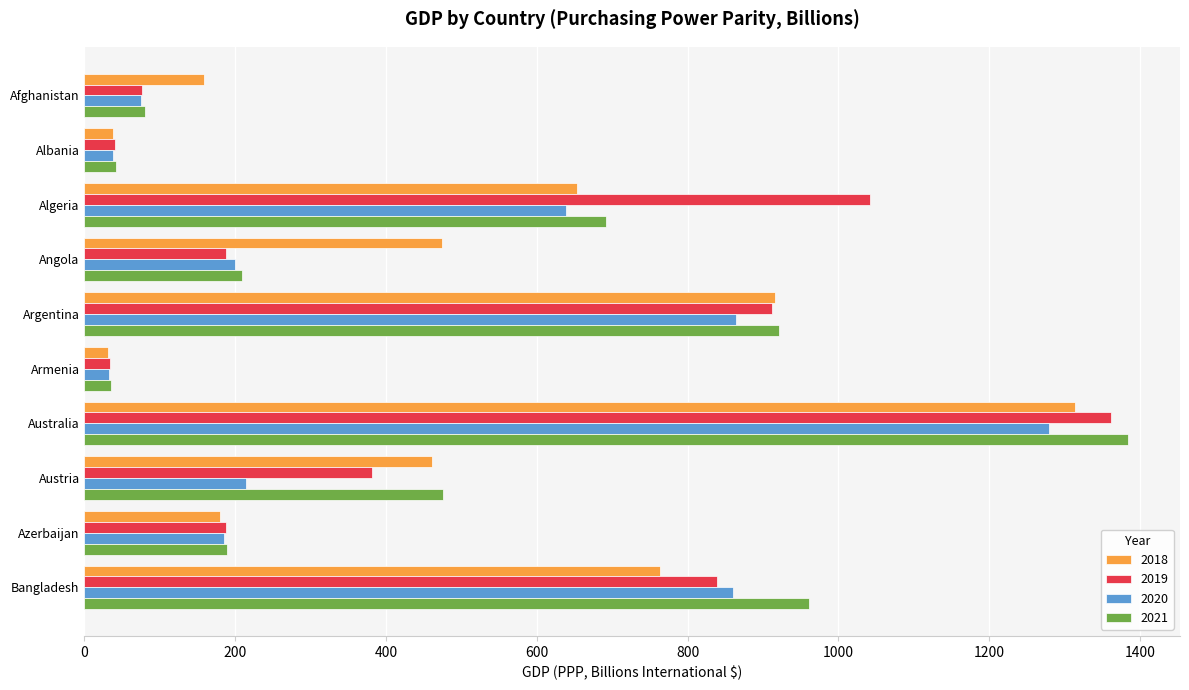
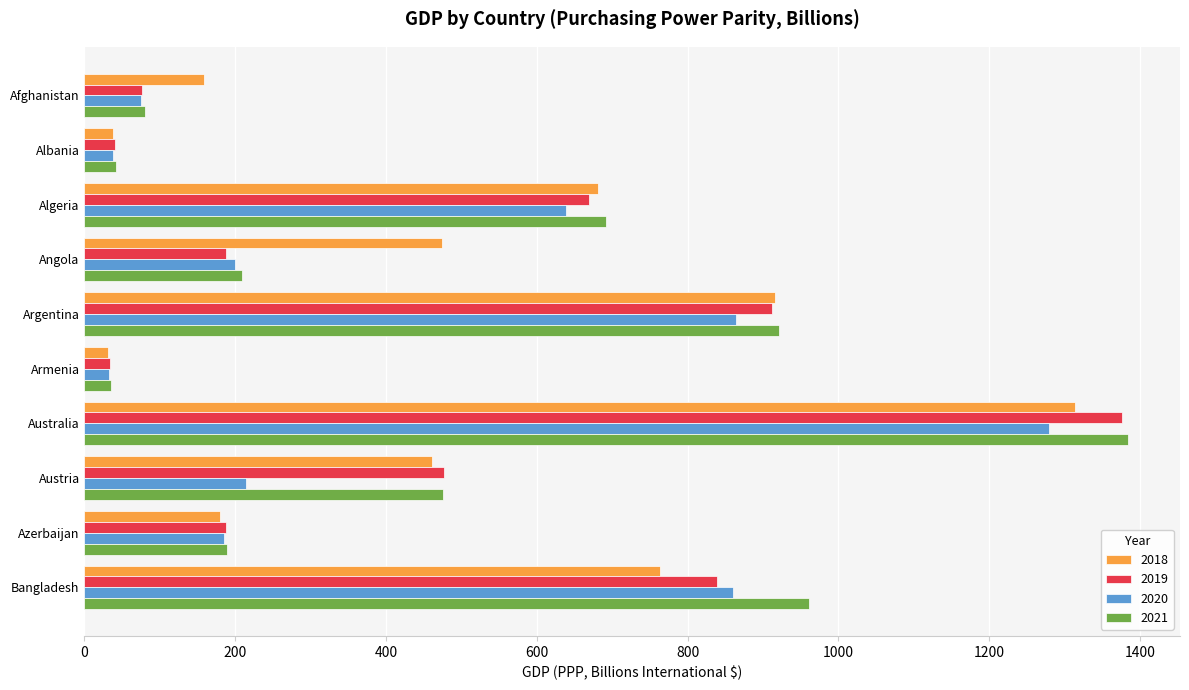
2018, Algeria: 650 -> 680
2019, Algeria: 1040 -> 670
2019, Australia: 1360 -> 1380
2019, Austria: 380 -> 480
